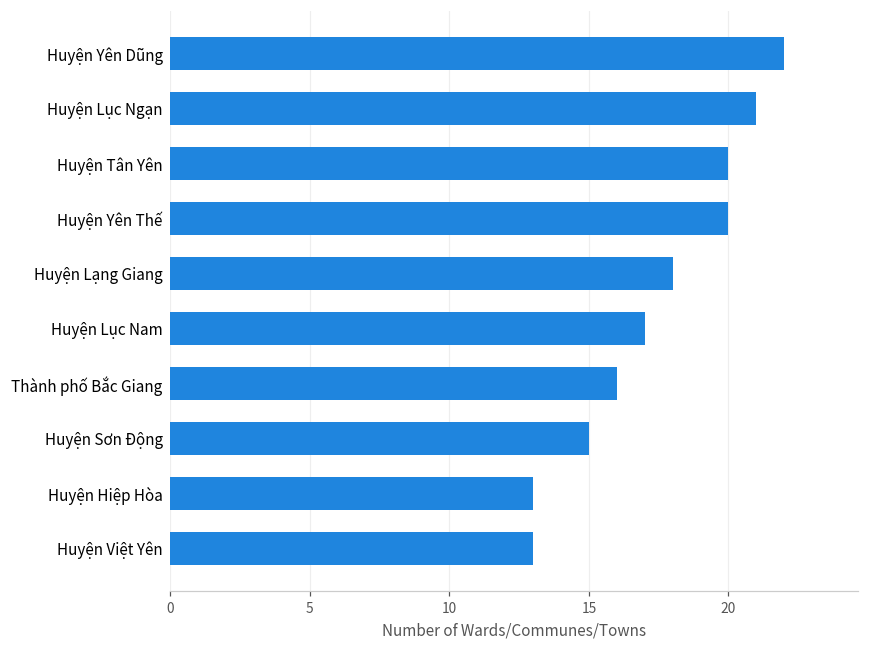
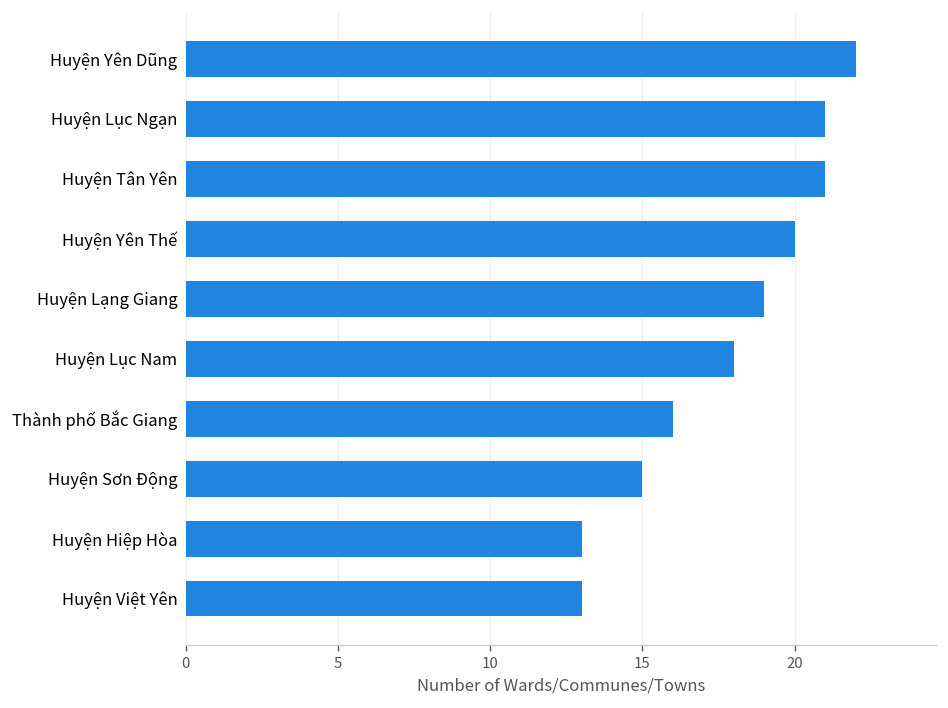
Huyện Tân Yên: 20 -> 21
Huyện Lạng Giang: 18 -> 19
Huyện Lục Nam: 17 -> 18
